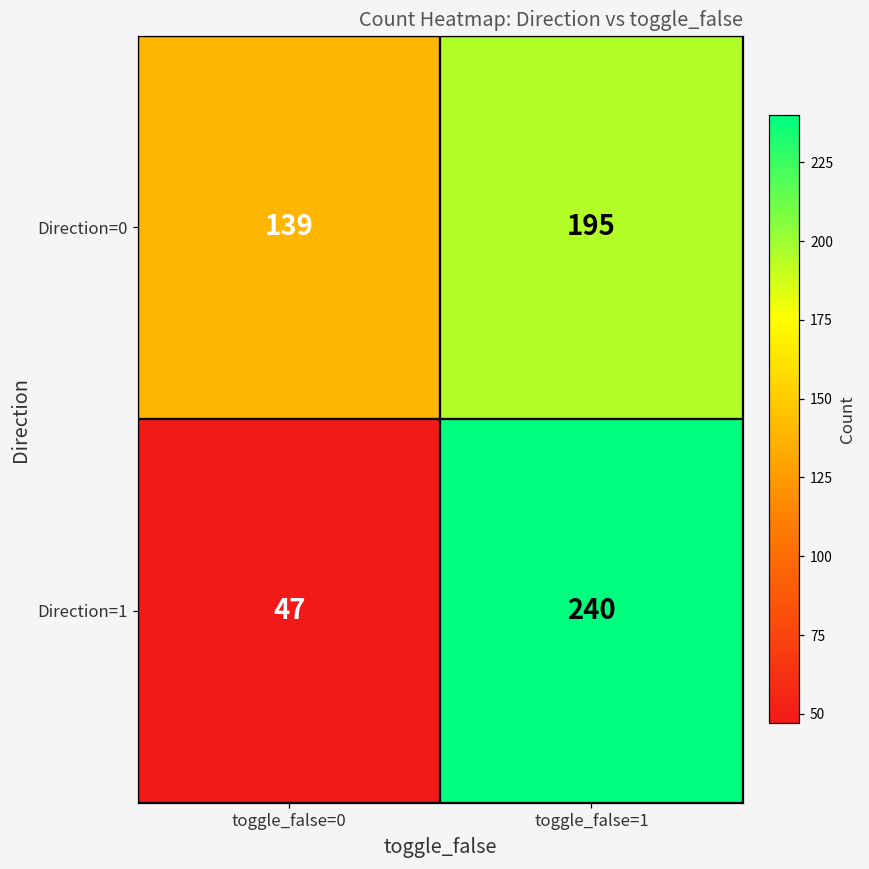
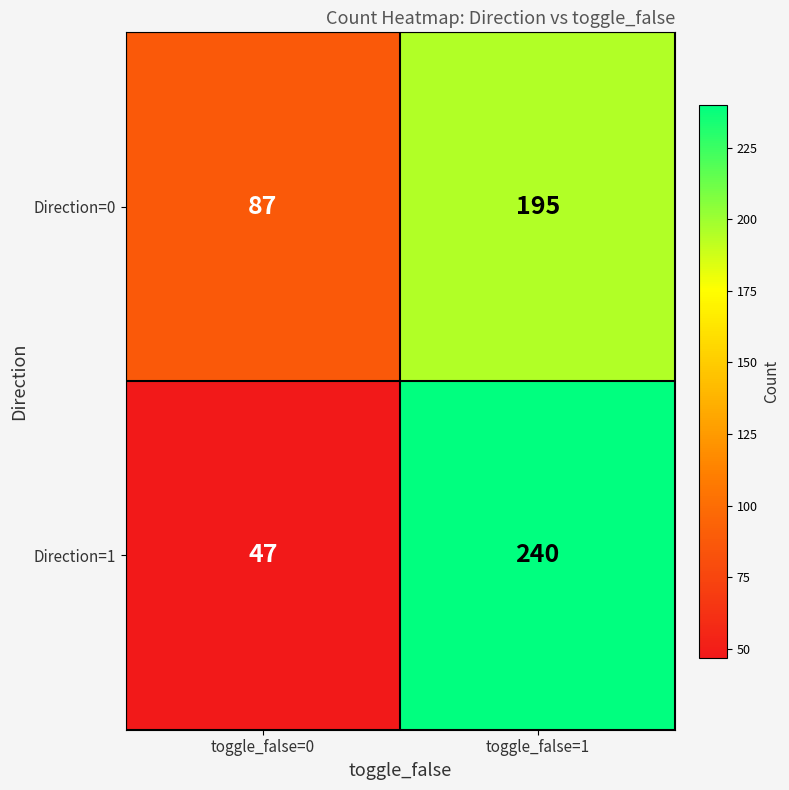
Direction=0, toggle_false=0: 139 -> 87
